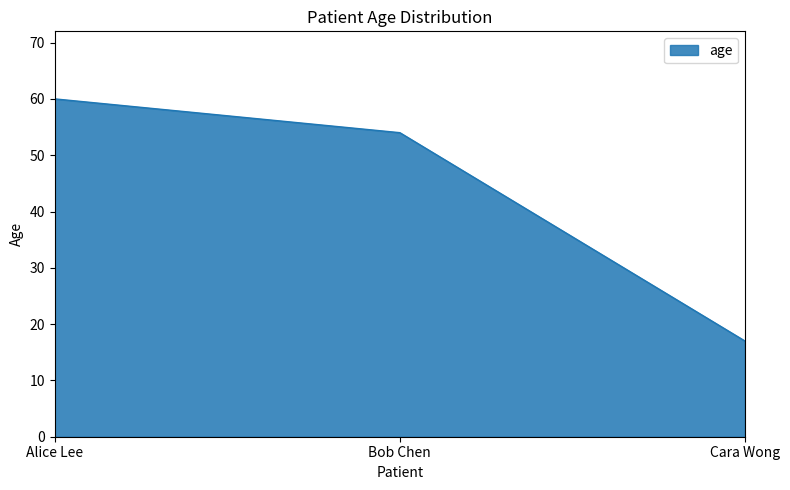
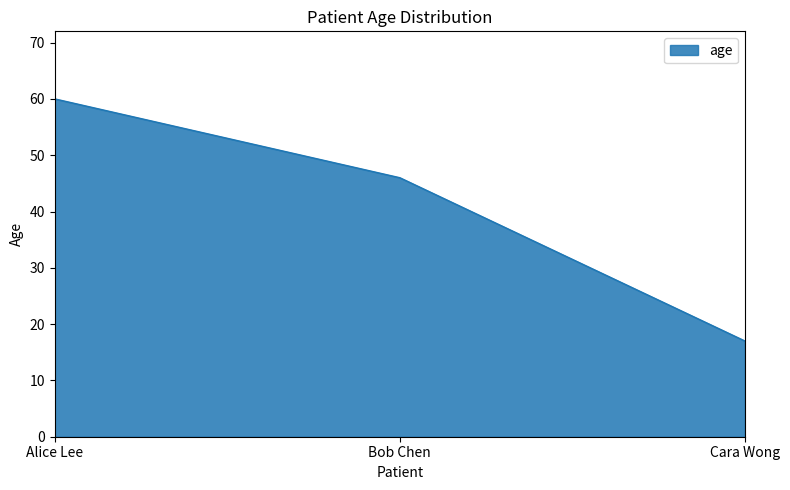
Bob Chen: 54 -> 46
